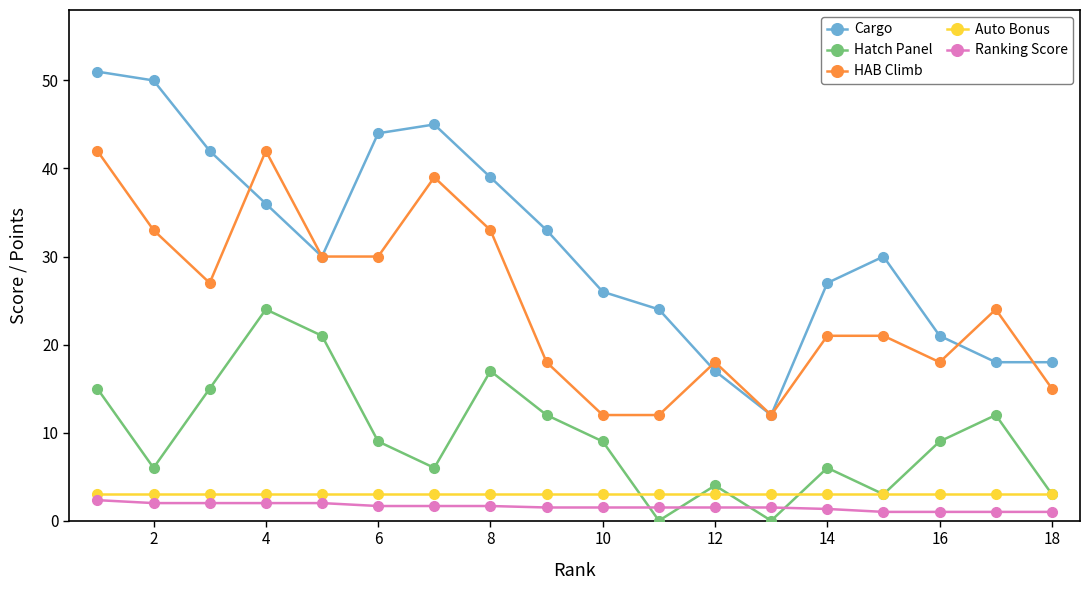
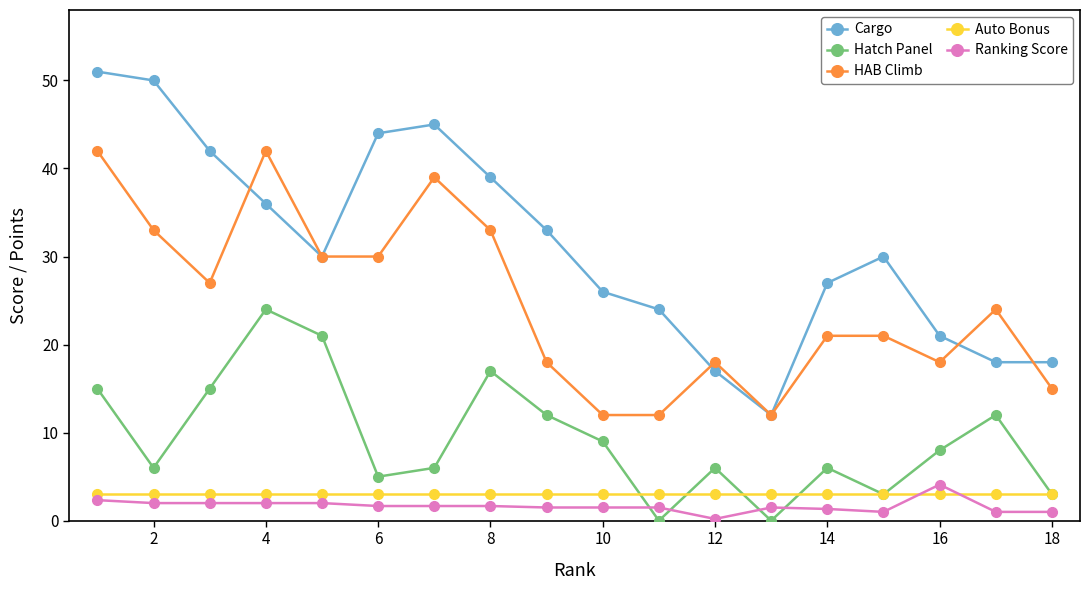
Hatch Panel, 6: 9 -> 5
Hatch Panel, 12: 4 -> 6
Ranking Score, 12: 2 -> 0
Hatch Panel, 16: 9 -> 8
Ranking Score, 16: 1 -> 4
